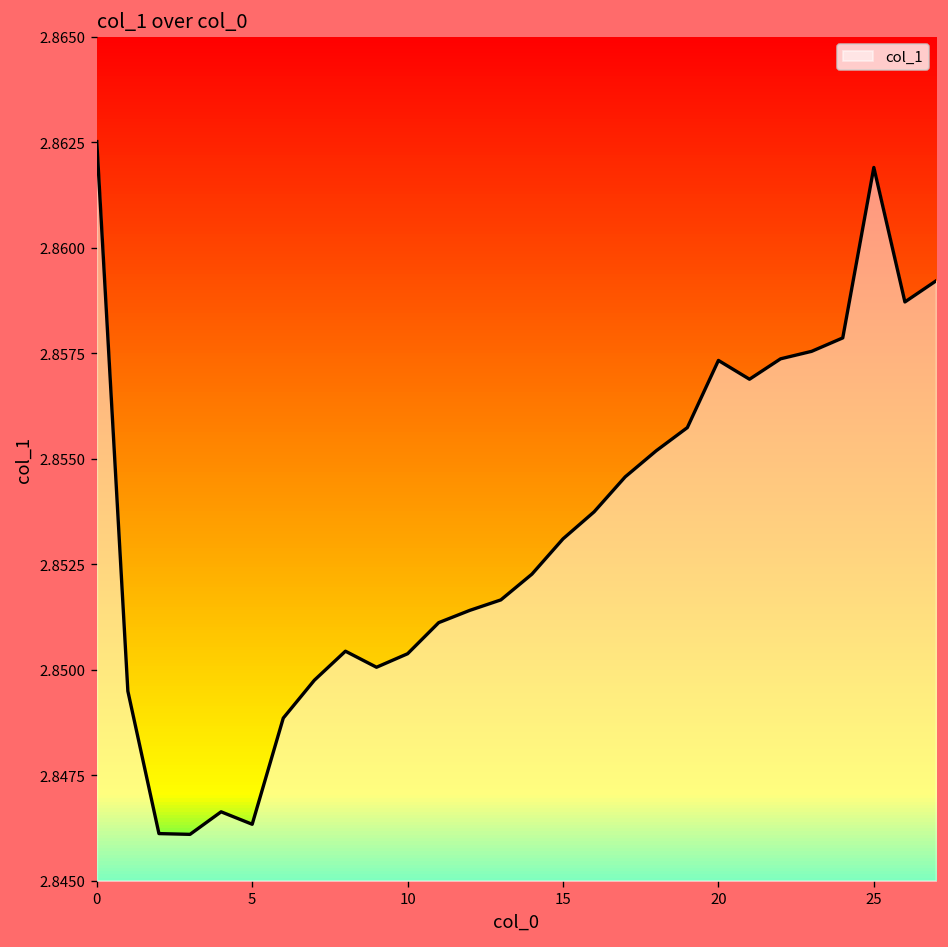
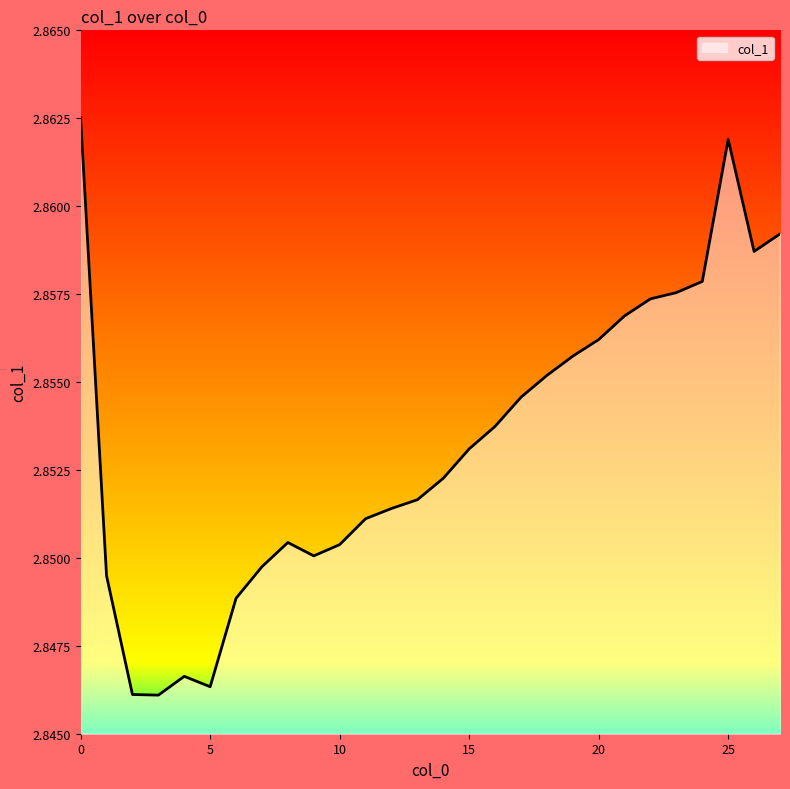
20: 2.8573 -> 2.8562
